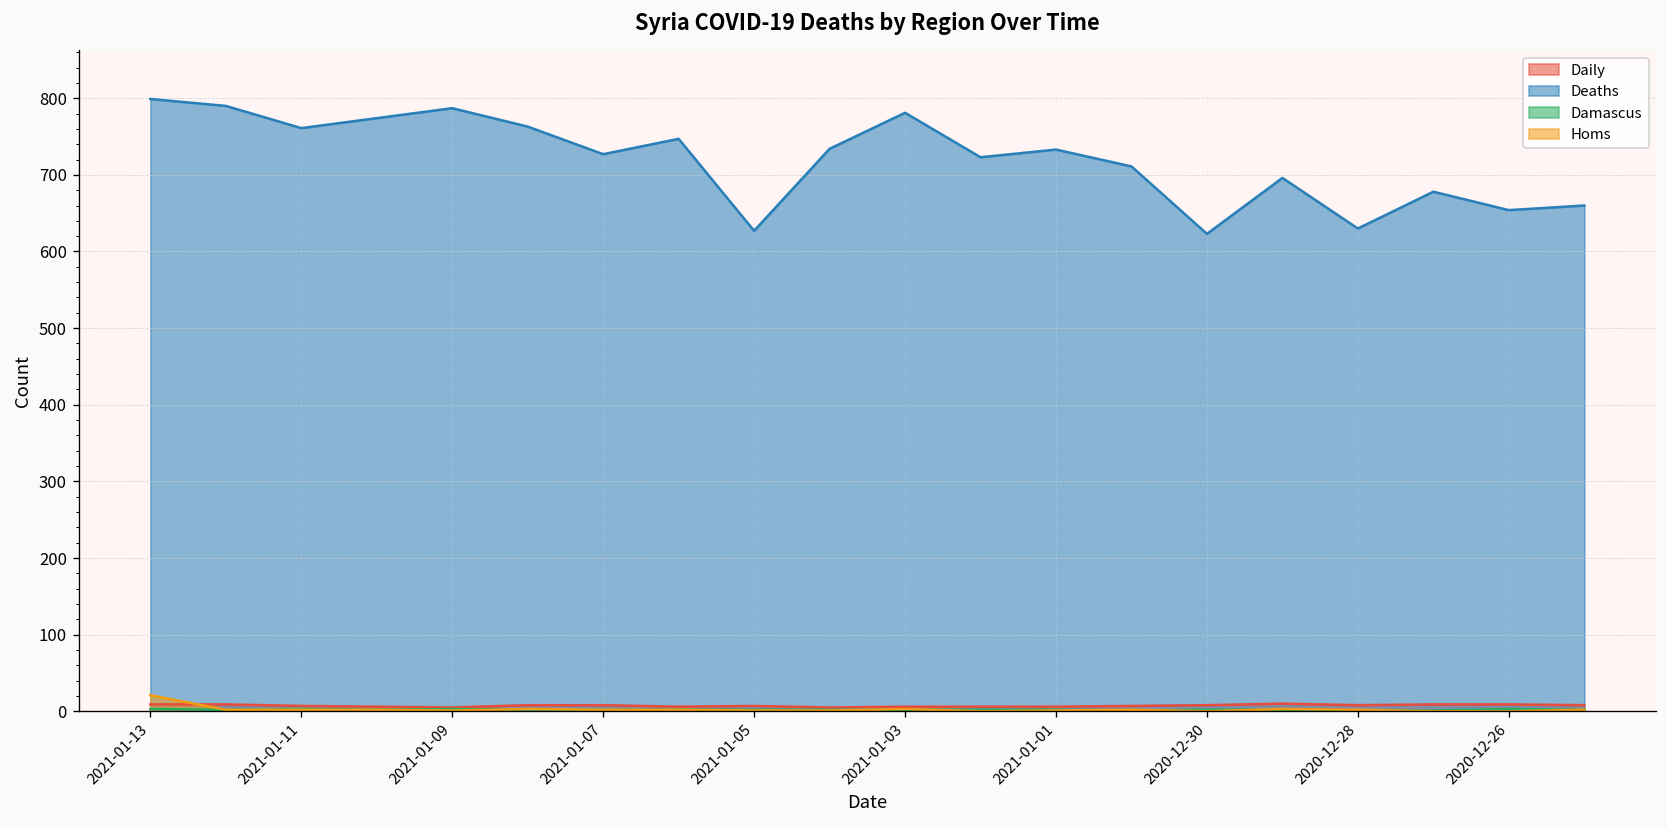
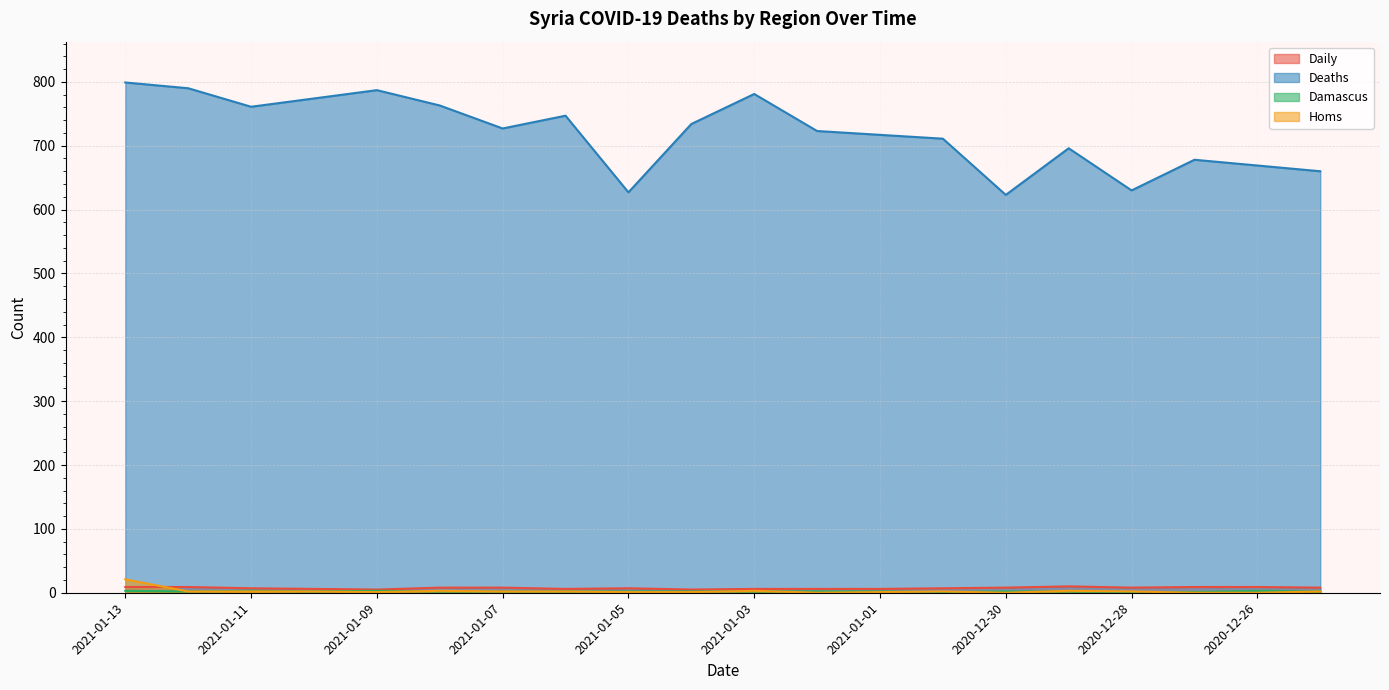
Deaths, 2021-01-01: 730 -> 720
Deaths, 2020-12-26: 650 -> 670
